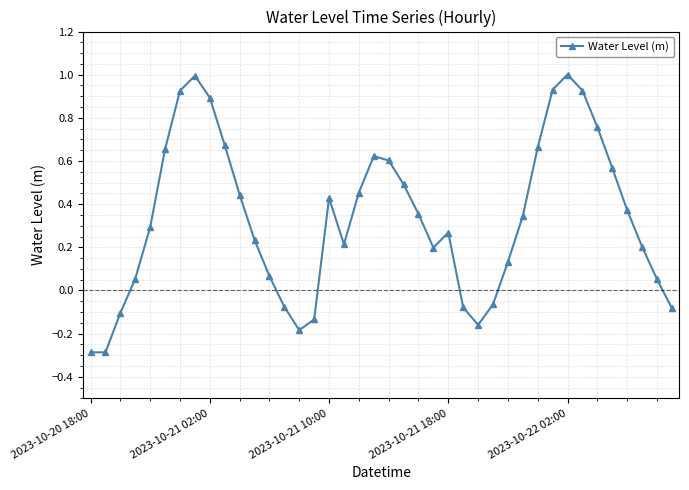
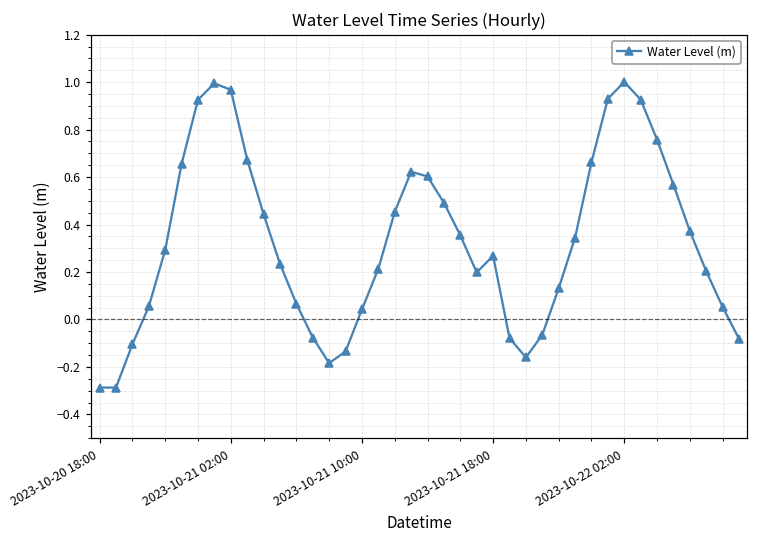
2023-10-21 02:00: 0.89 -> 0.97
2023-10-21 10:00: 0.43 -> 0.04
